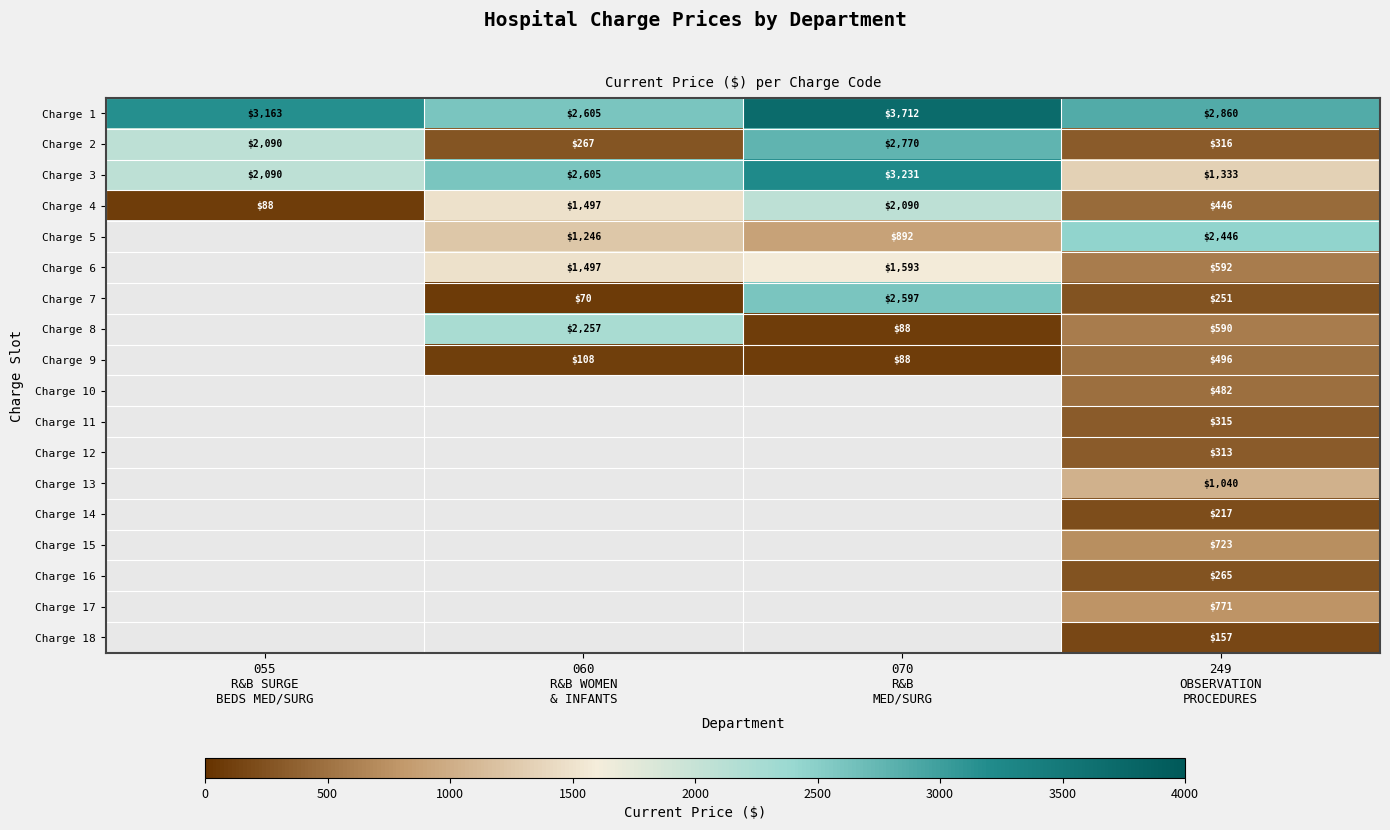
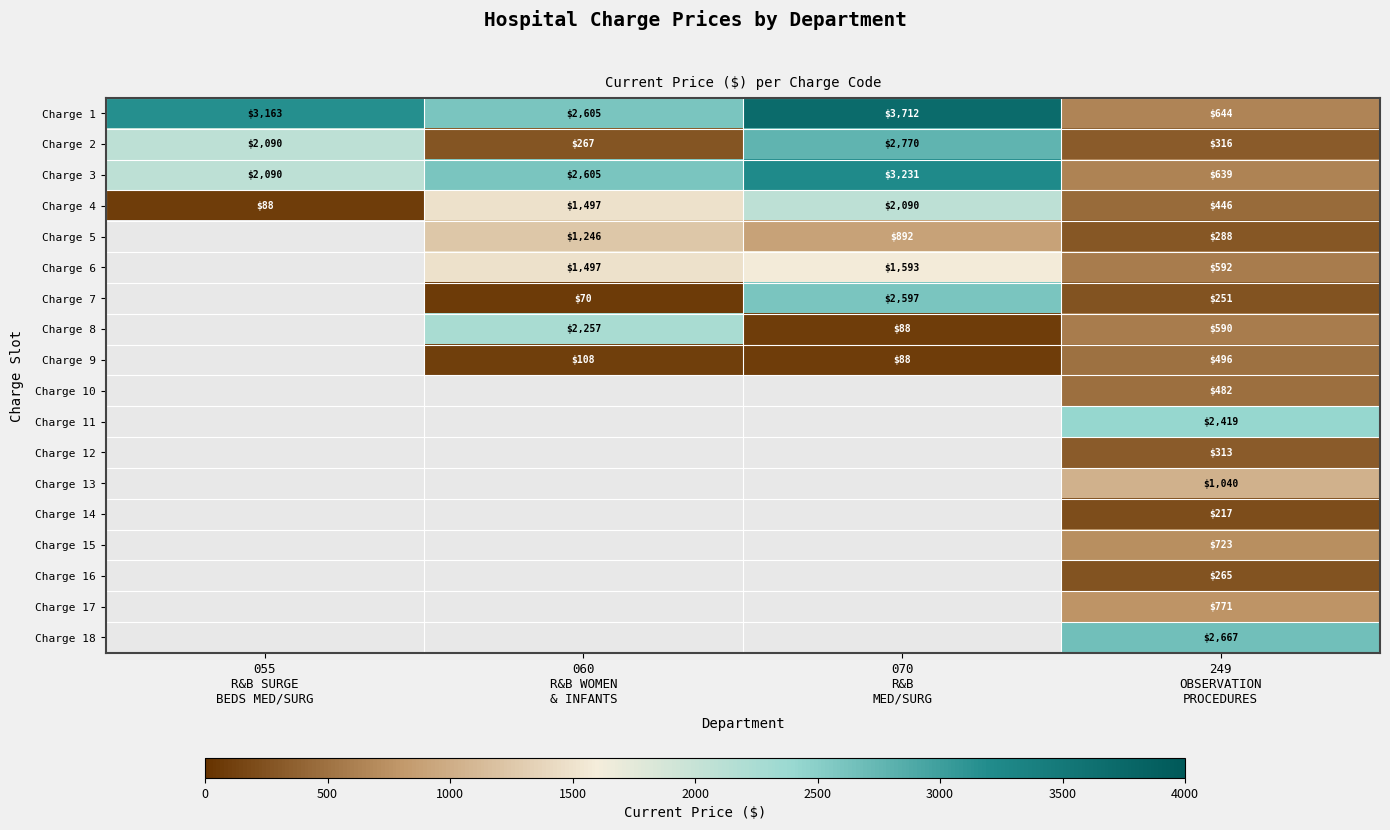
Charge 1, 249 OBSERVATION PROCEDURES: $2,860 -> $644
Charge 3, 249 OBSERVATION PROCEDURES: $1,333 -> $639
Charge 5, 249 OBSERVATION PROCEDURES: $2,446 -> $288
Charge 11, 249 OBSERVATION PROCEDURES: $315 -> $2,419
Charge 18, 249 OBSERVATION PROCEDURES: $157 -> $2,667
